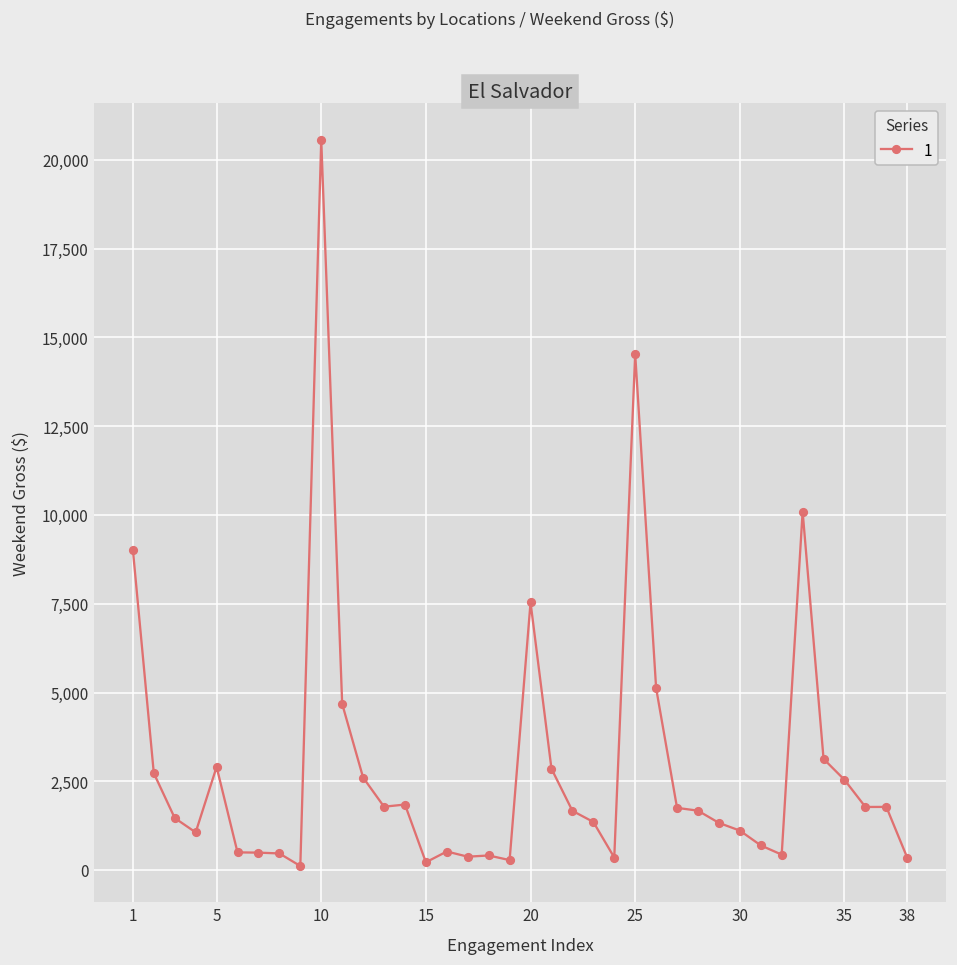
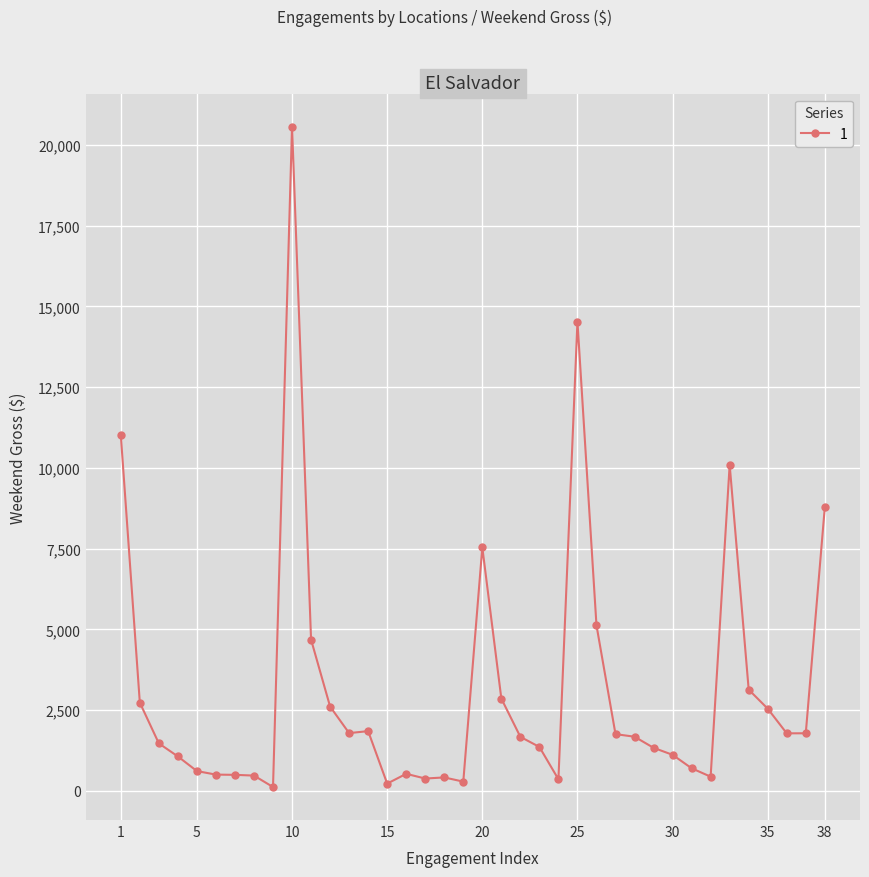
1: 9,000 -> 11,000
5: 2,900 -> 600
38: 300 -> 8,800
